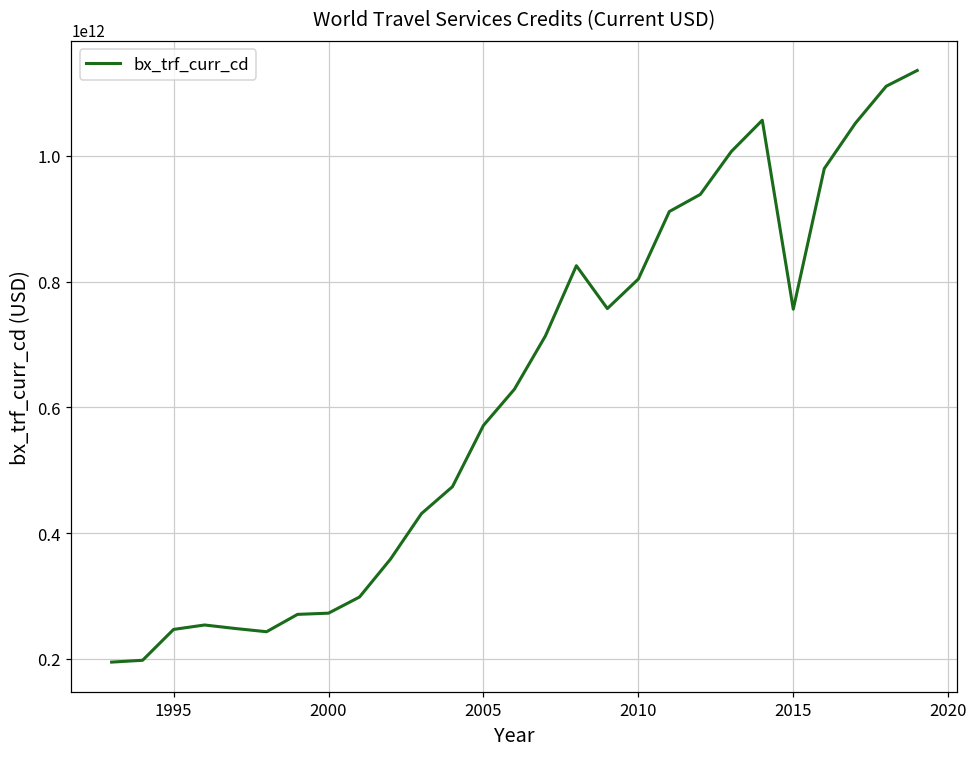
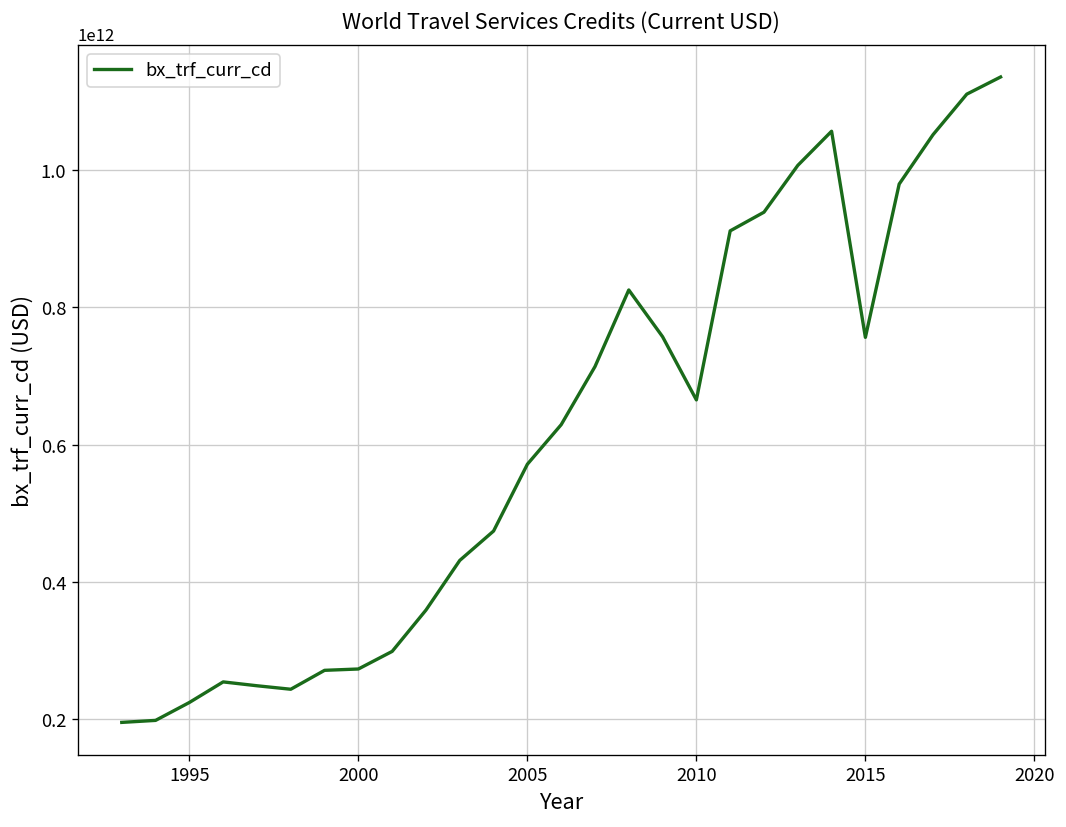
1995: 250000000000 -> 220000000000
2010: 800000000000 -> 670000000000
